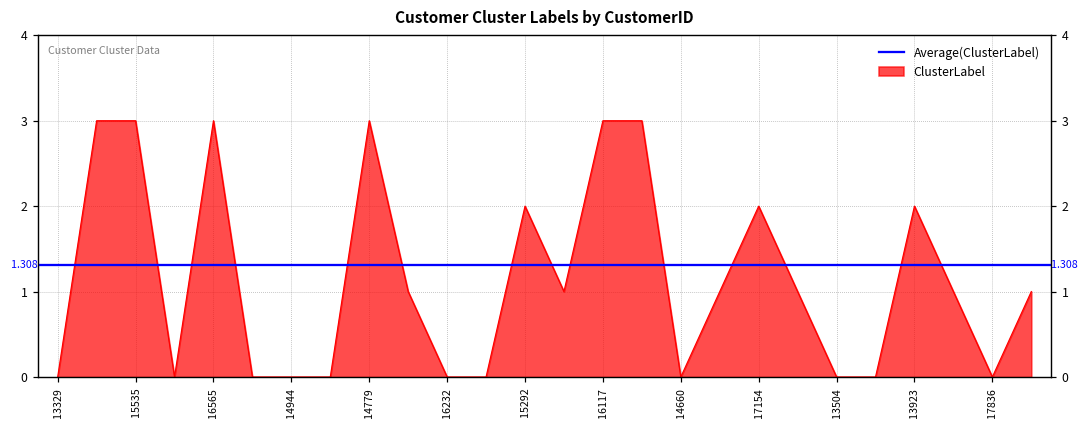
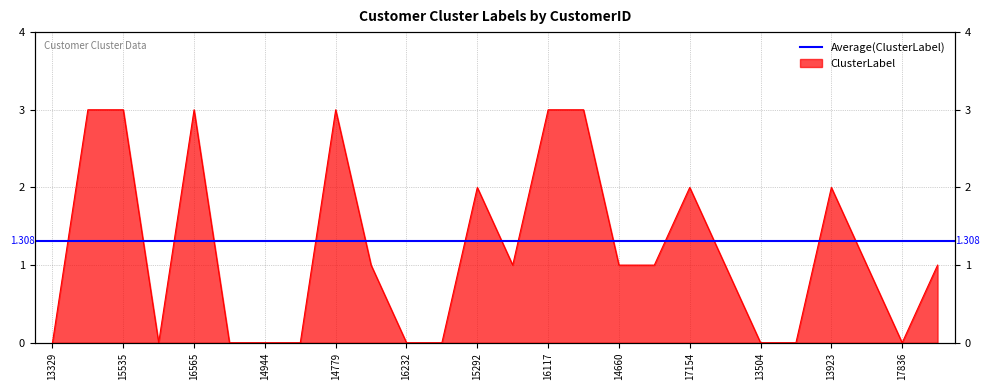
14660: 0 -> 1
